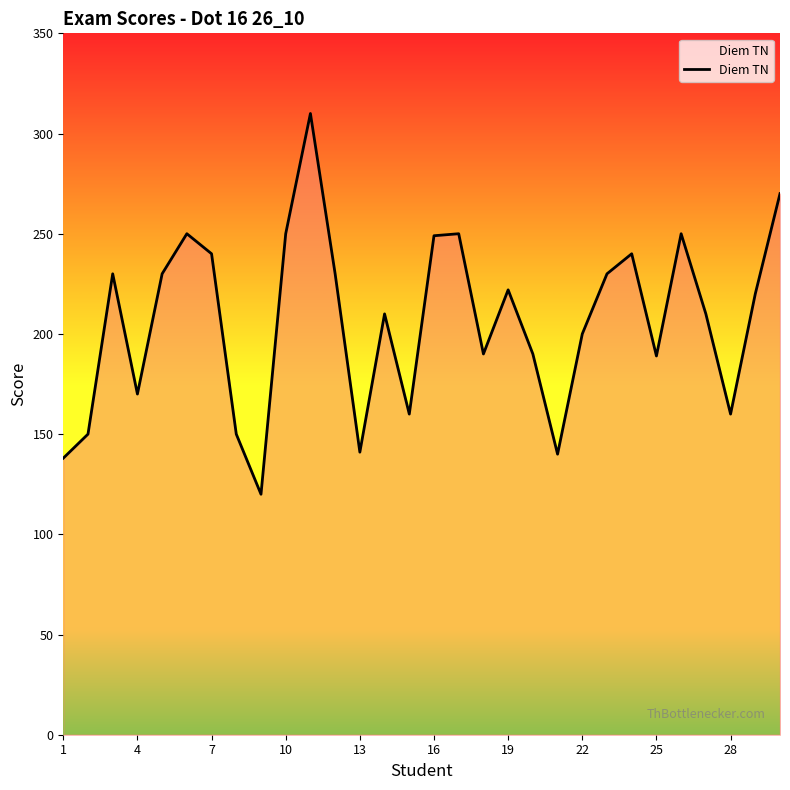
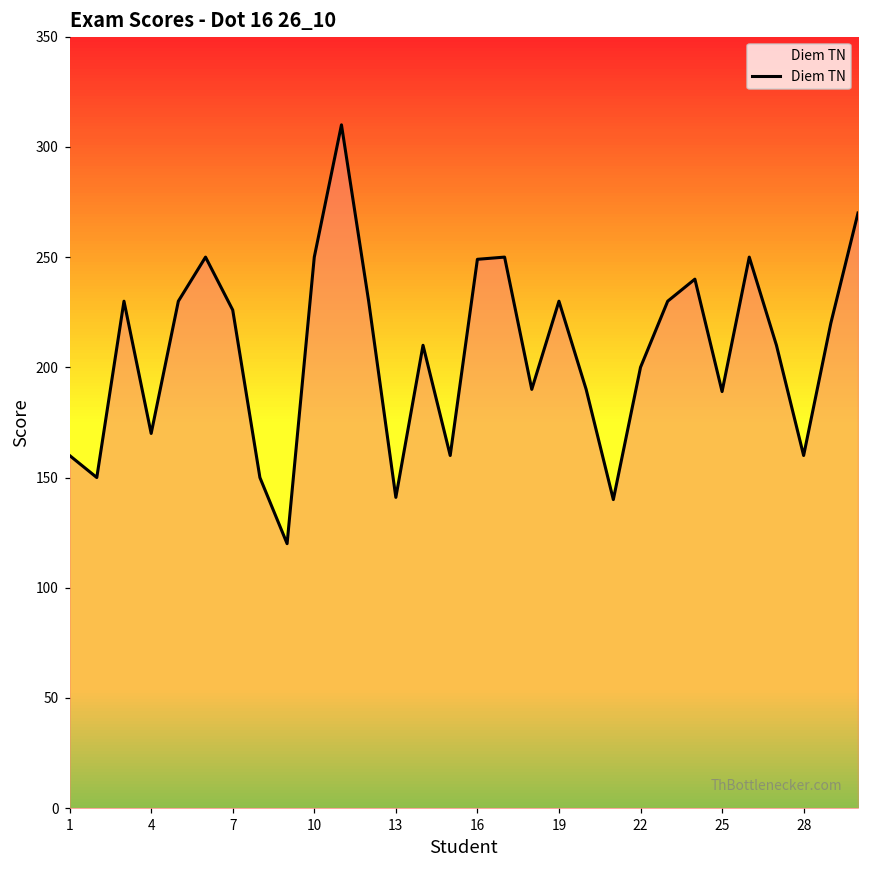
1: 138 -> 160
7: 240 -> 226
19: 222 -> 230
